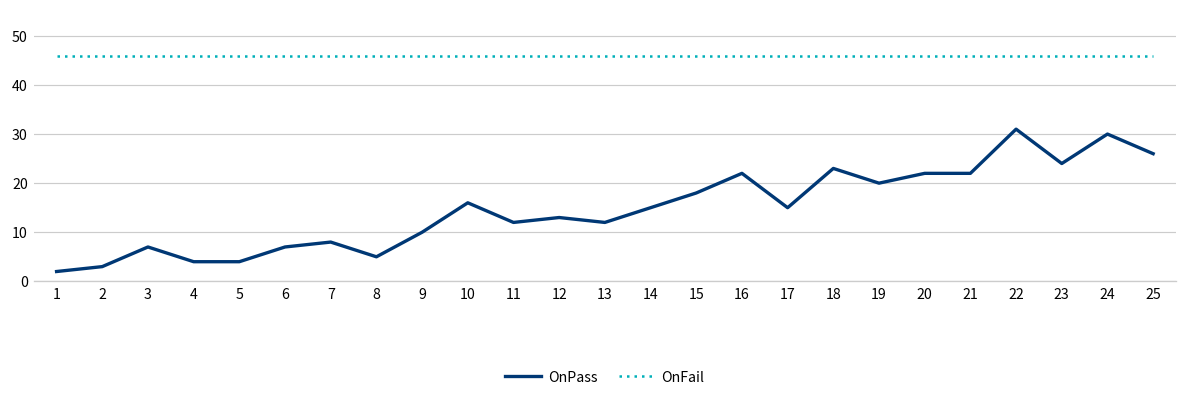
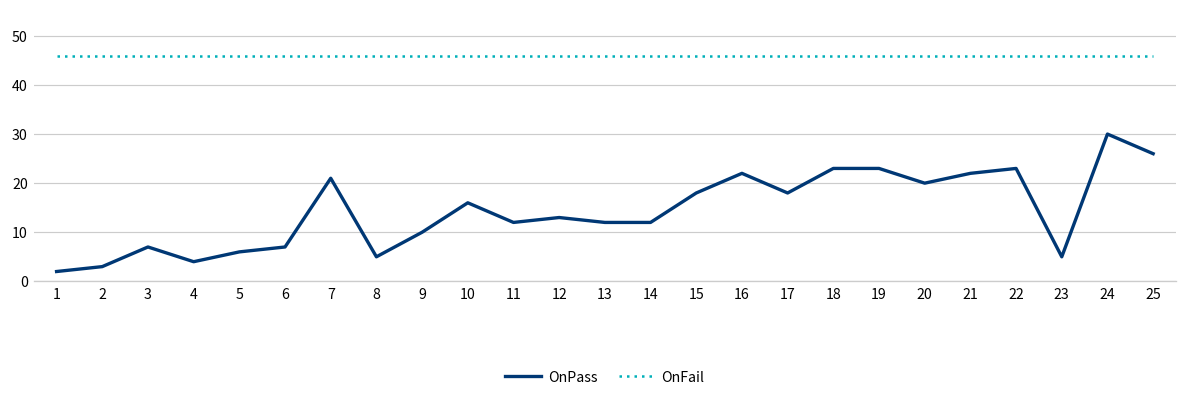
OnPass, 5: 4 -> 6
OnPass, 7: 8 -> 21
OnPass, 14: 15 -> 12
OnPass, 17: 15 -> 18
OnPass, 19: 20 -> 23
OnPass, 20: 22 -> 20
OnPass, 22: 31 -> 23
OnPass, 23: 24 -> 5
